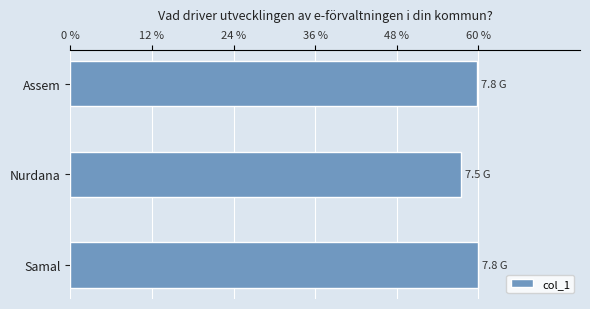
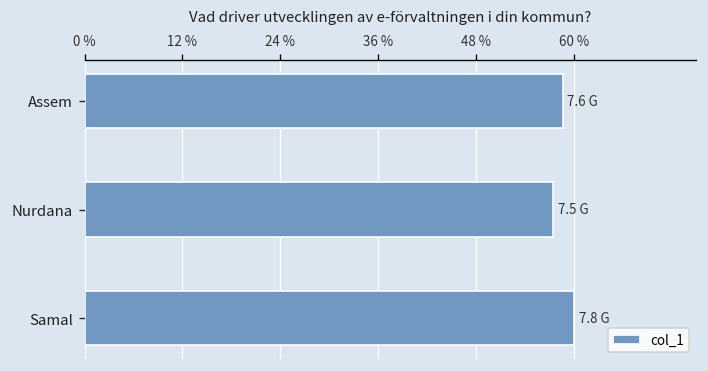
Assem: 7.8 -> 7.6
